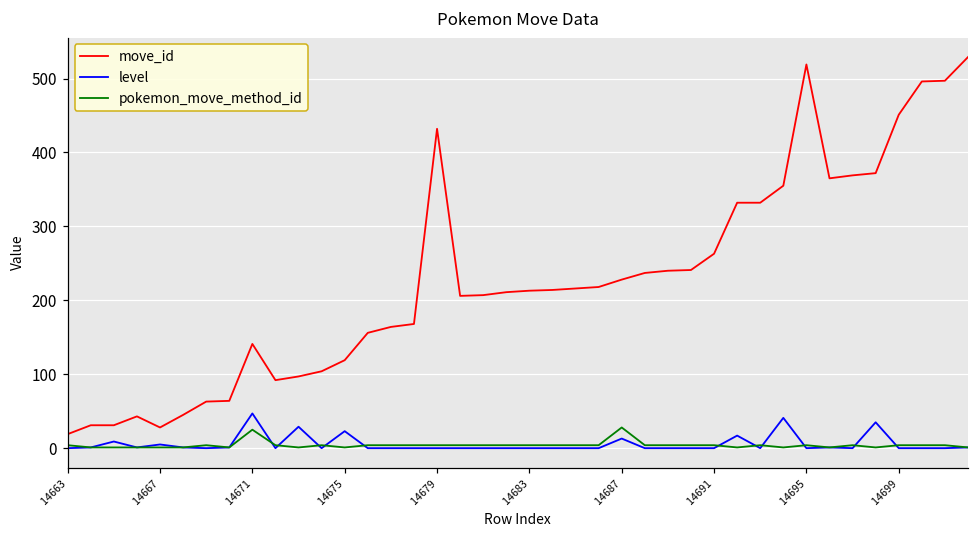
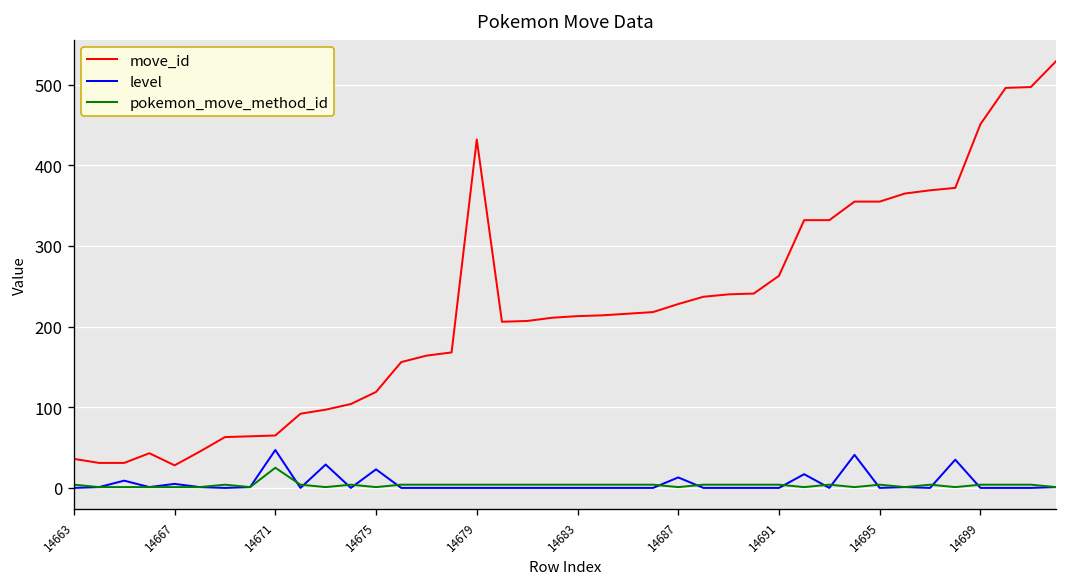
move_id, 14663: 20 -> 40
move_id, 14671: 140 -> 70
pokemon_move_method_id, 14687: 30 -> 0
move_id, 14695: 520 -> 360
